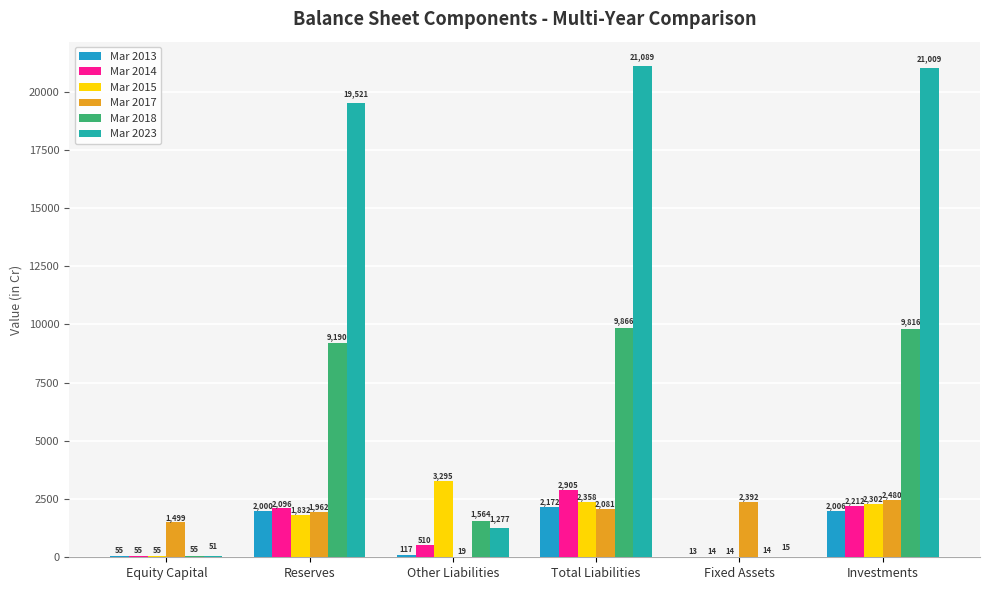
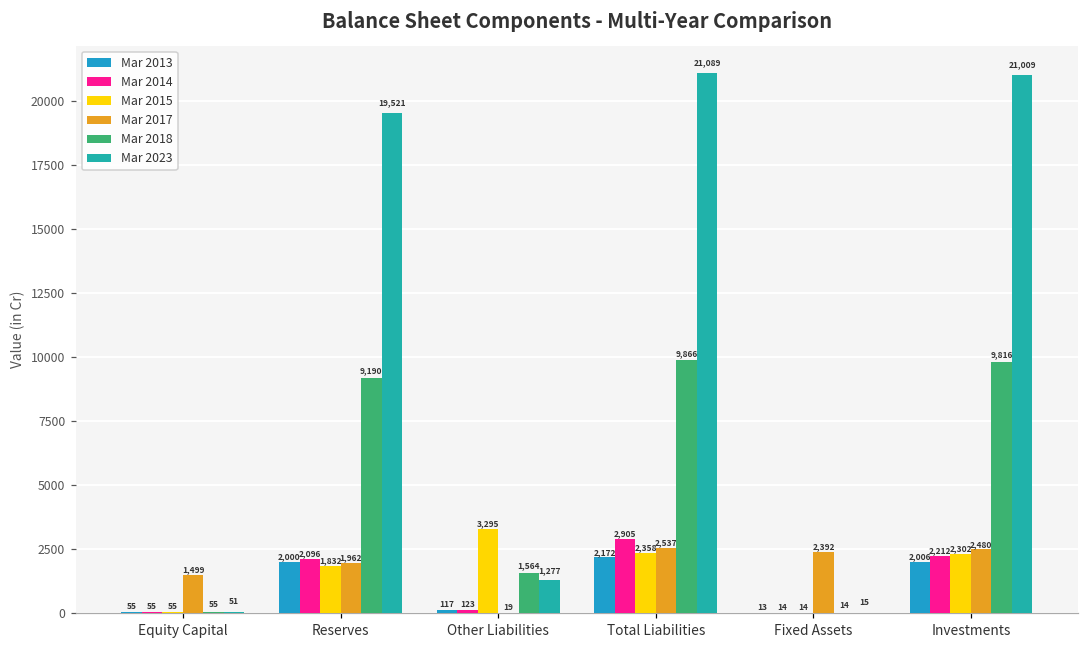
Mar 2014, Other Liabilities: 510 -> 123
Mar 2017, Total Liabilities: 2,081 -> 2,537
